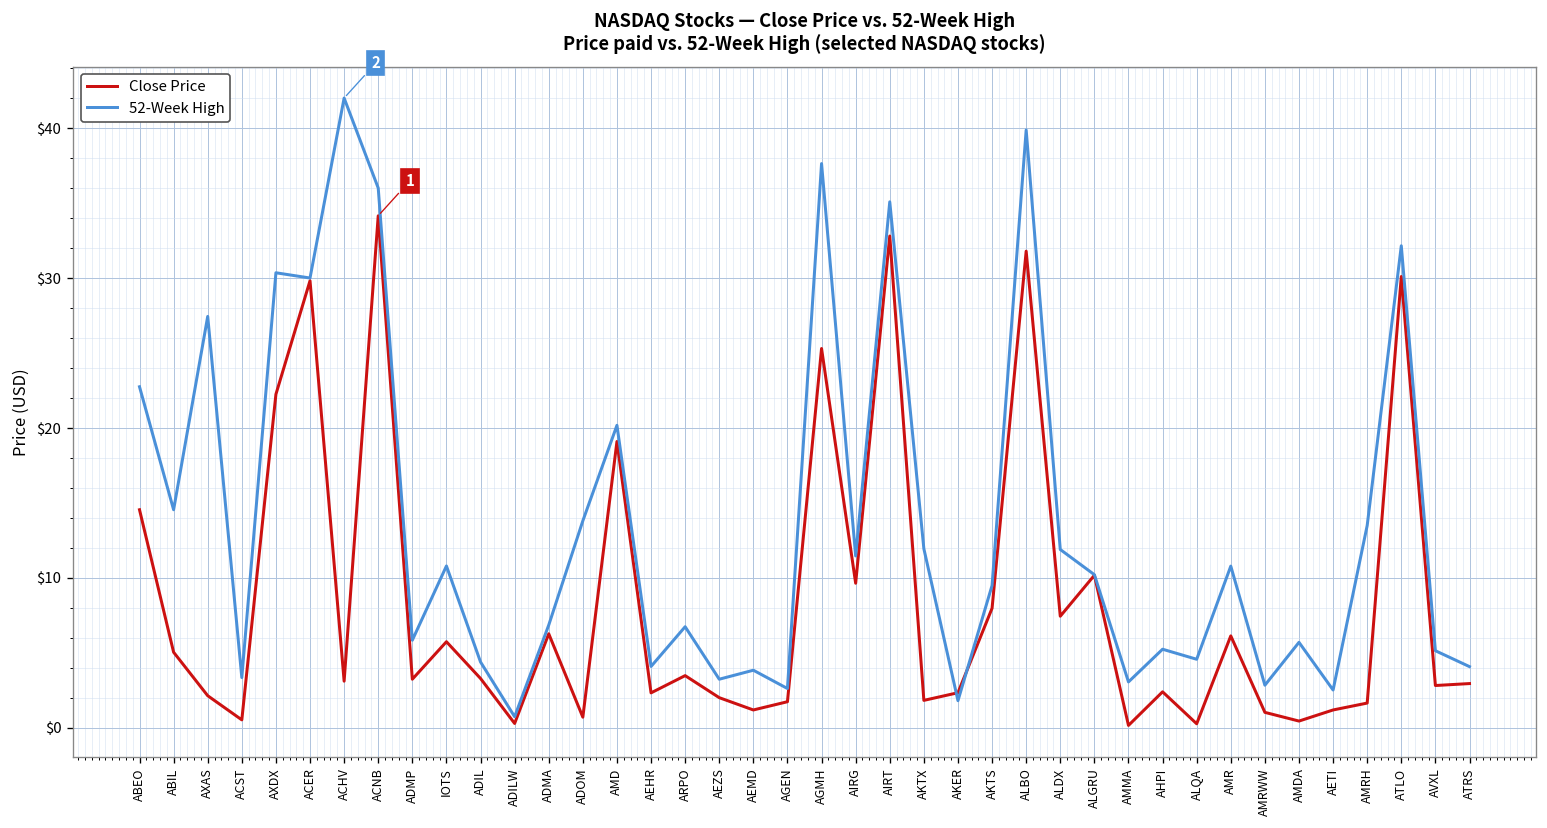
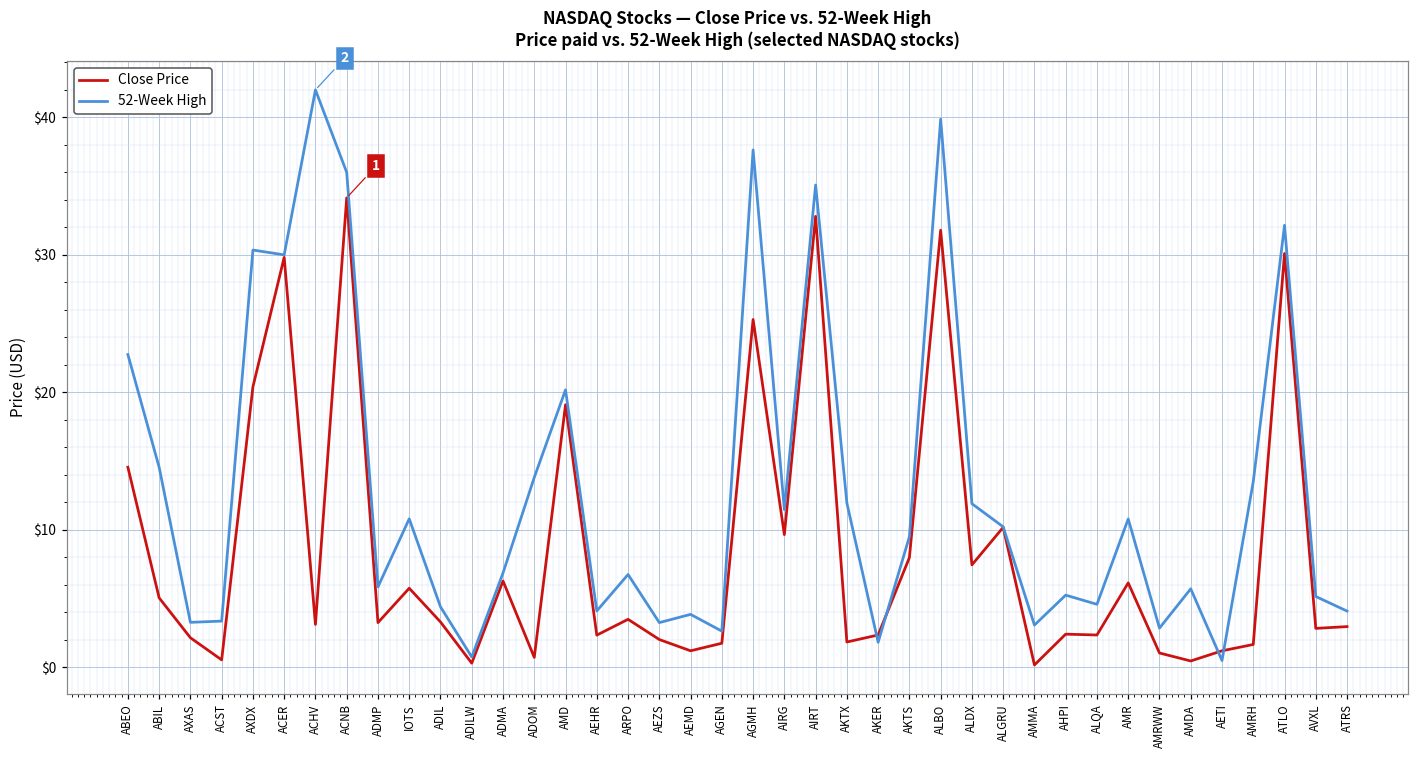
52-Week High, AXAS: $27.4 -> $3.3
Close Price, AXDX: $22.3 -> $20.4
Close Price, ALQA: $0.3 -> $2.4
52-Week High, AETI: $2.5 -> $0.5
